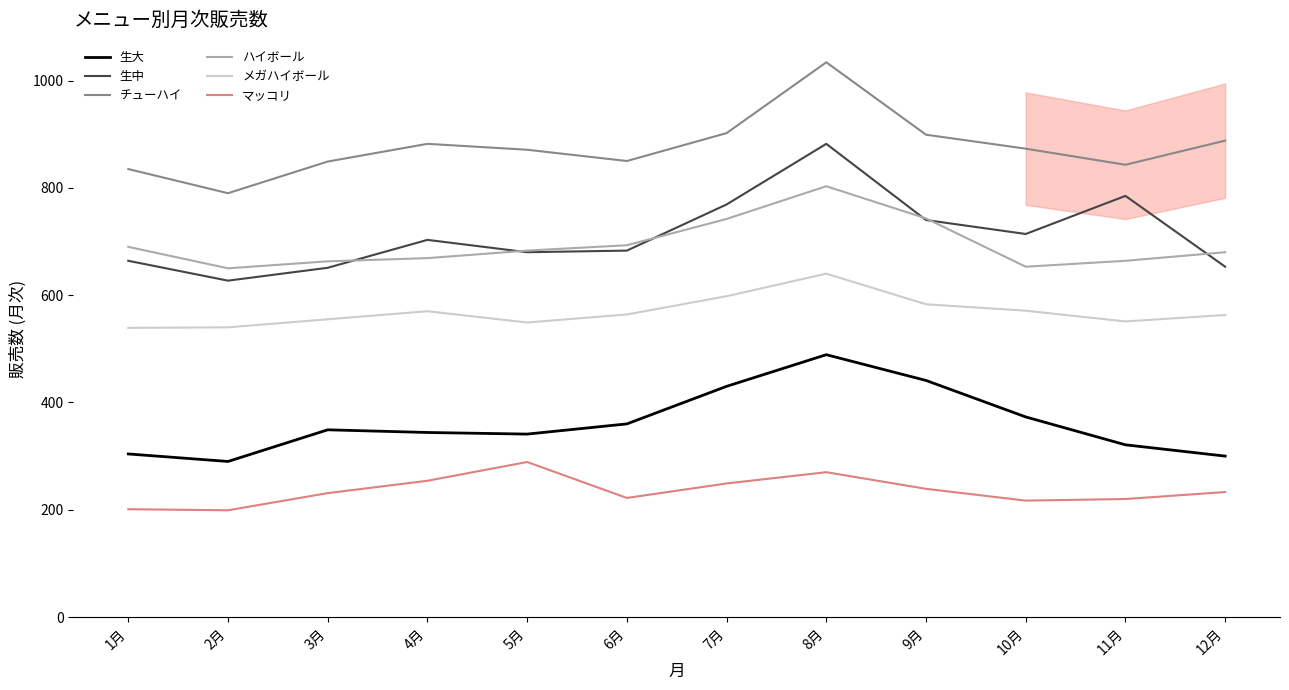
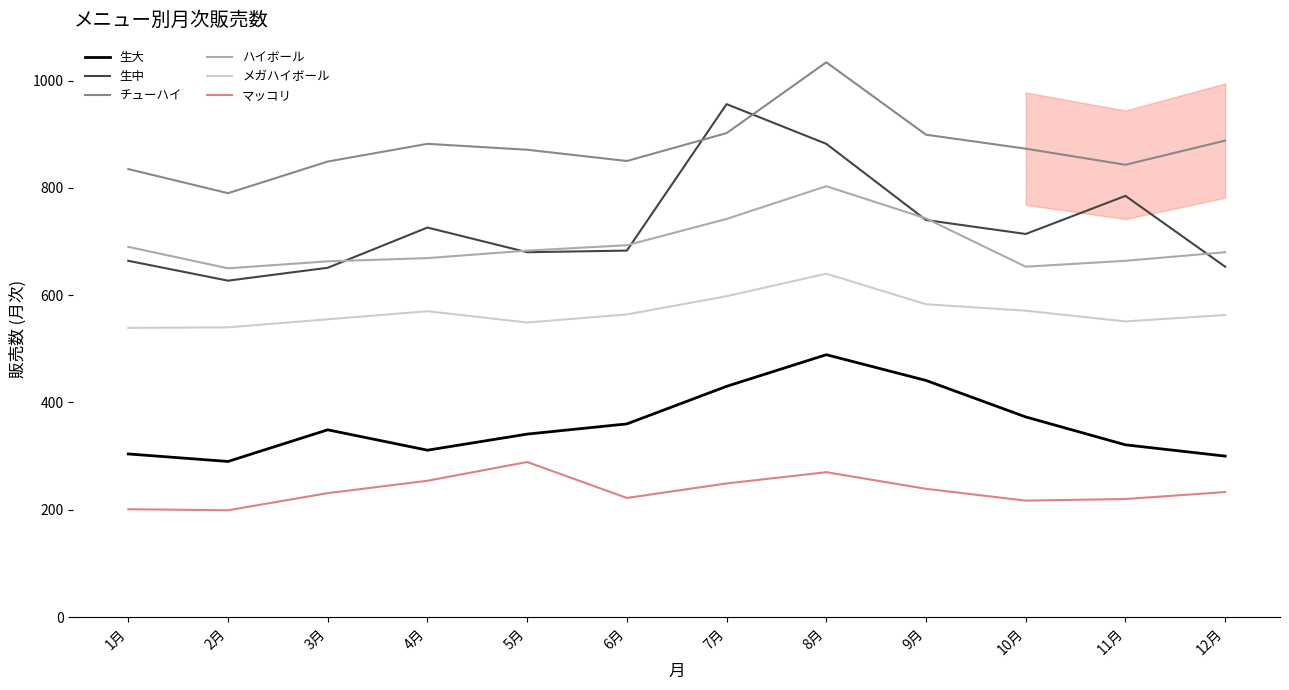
生大, 4月: 340 -> 310
生中, 4月: 700 -> 730
生中, 7月: 770 -> 960
